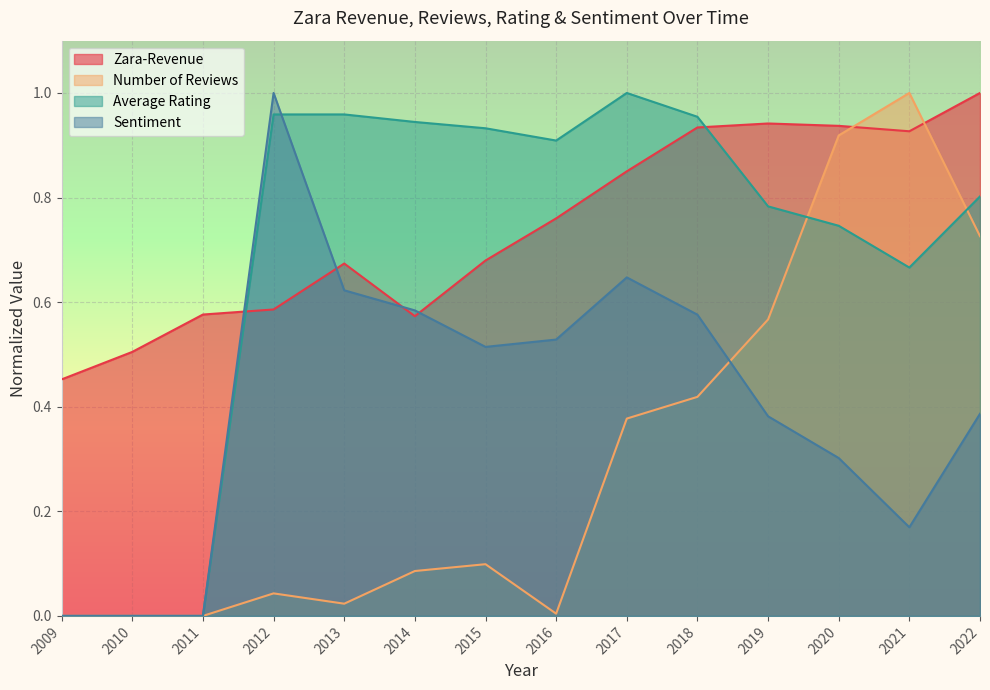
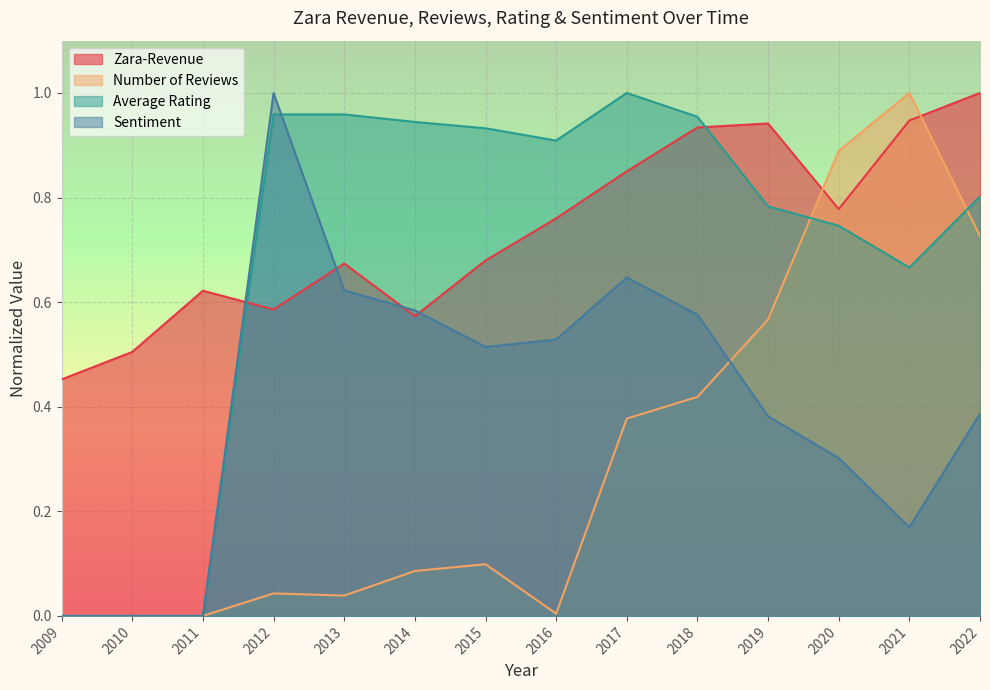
Zara-Revenue, 2011: 0.58 -> 0.62
Number of Reviews, 2013: 0.02 -> 0.04
Zara-Revenue, 2020: 0.94 -> 0.78
Number of Reviews, 2020: 0.92 -> 0.89
Zara-Revenue, 2021: 0.93 -> 0.95
